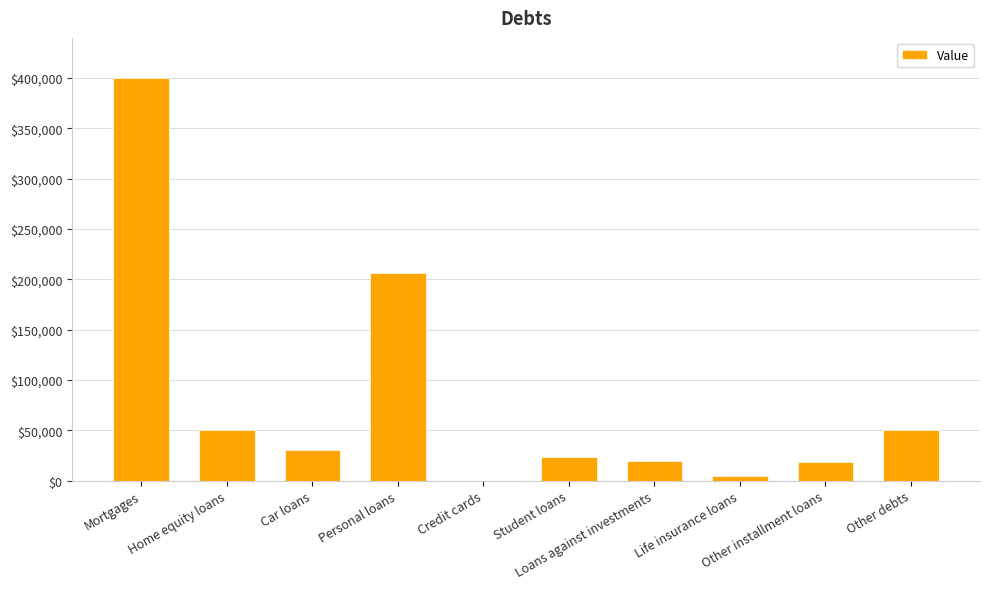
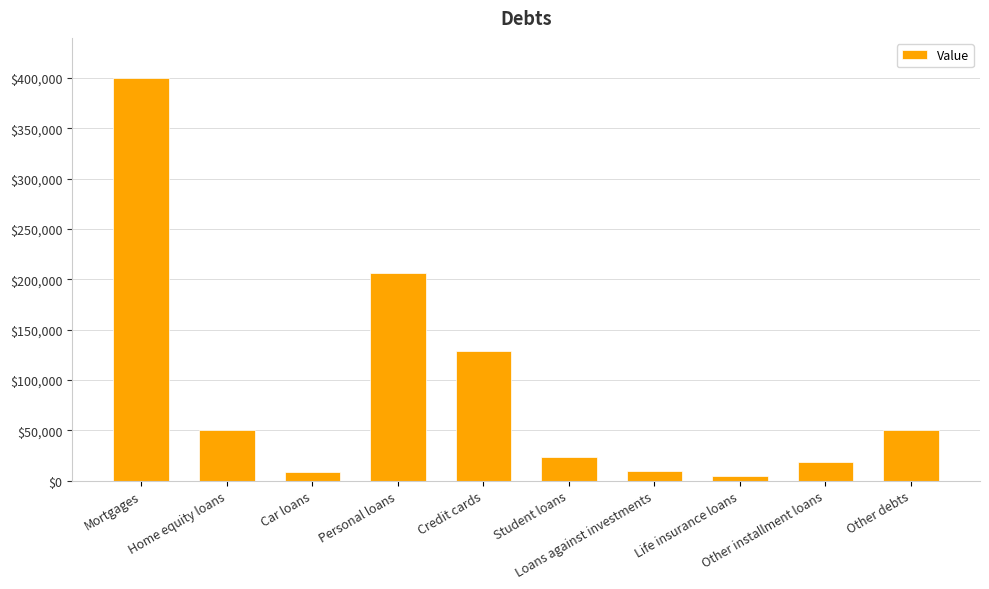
Car loans: $30,000 -> $9,000
Credit cards: $0 -> $129,000
Loans against investments: $20,000 -> $9,000
